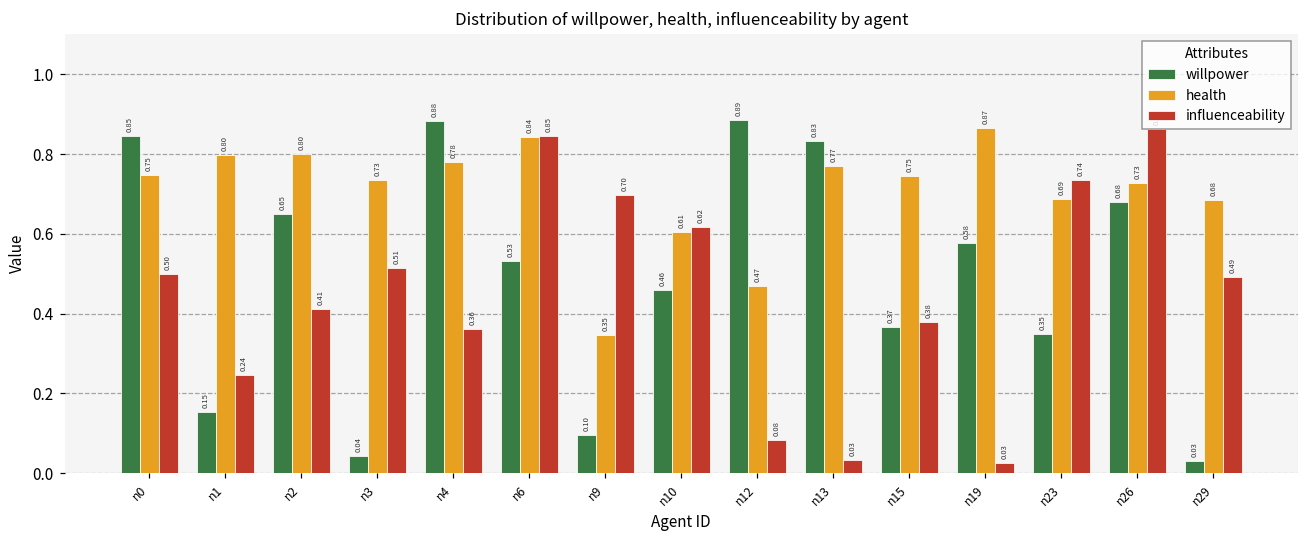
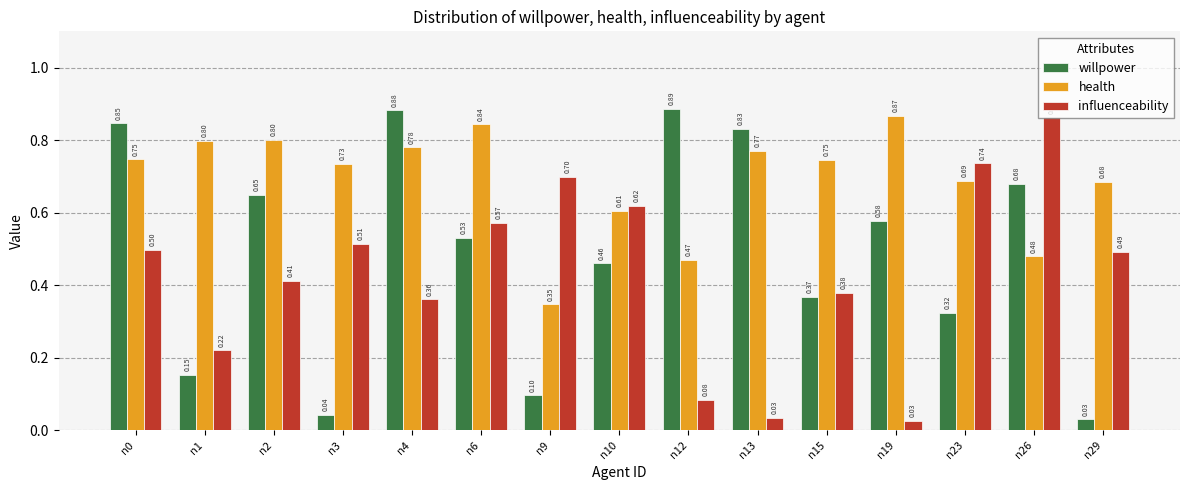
influenceability, n1: 0.24 -> 0.22
influenceability, n6: 0.85 -> 0.57
willpower, n23: 0.35 -> 0.32
health, n26: 0.73 -> 0.48
